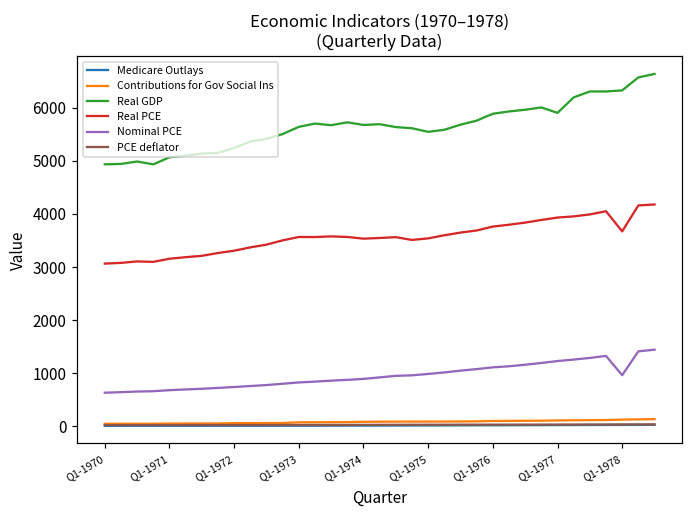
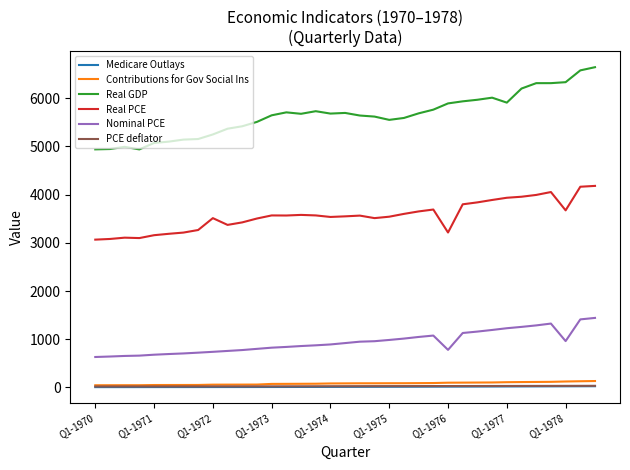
Real PCE, Q1-1972: 3300 -> 3500
Real PCE, Q1-1976: 3800 -> 3200
Nominal PCE, Q1-1976: 1100 -> 800
